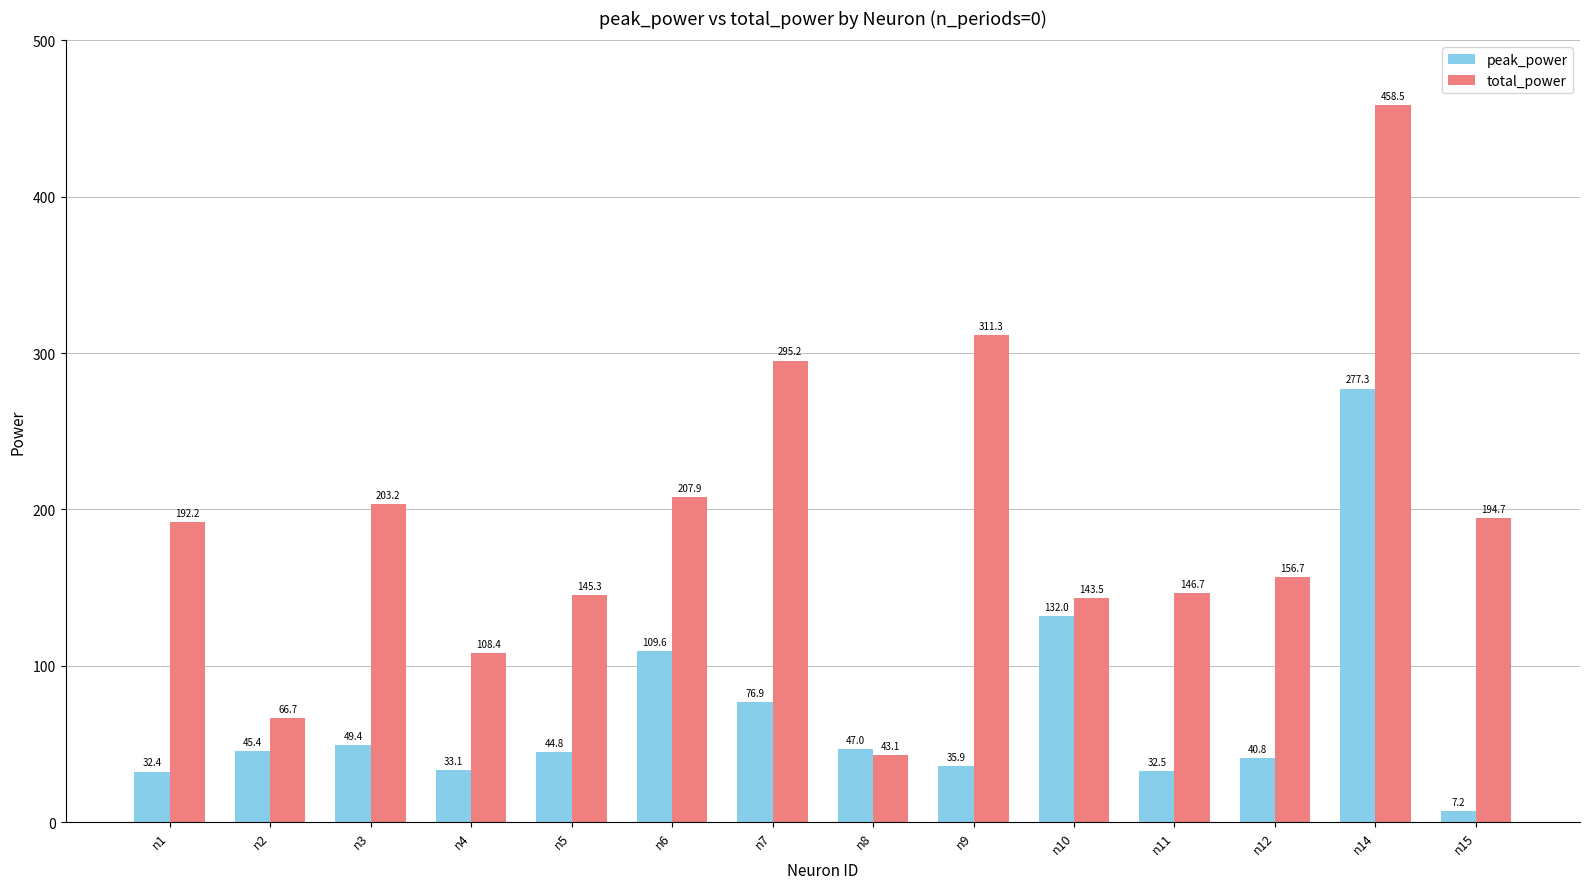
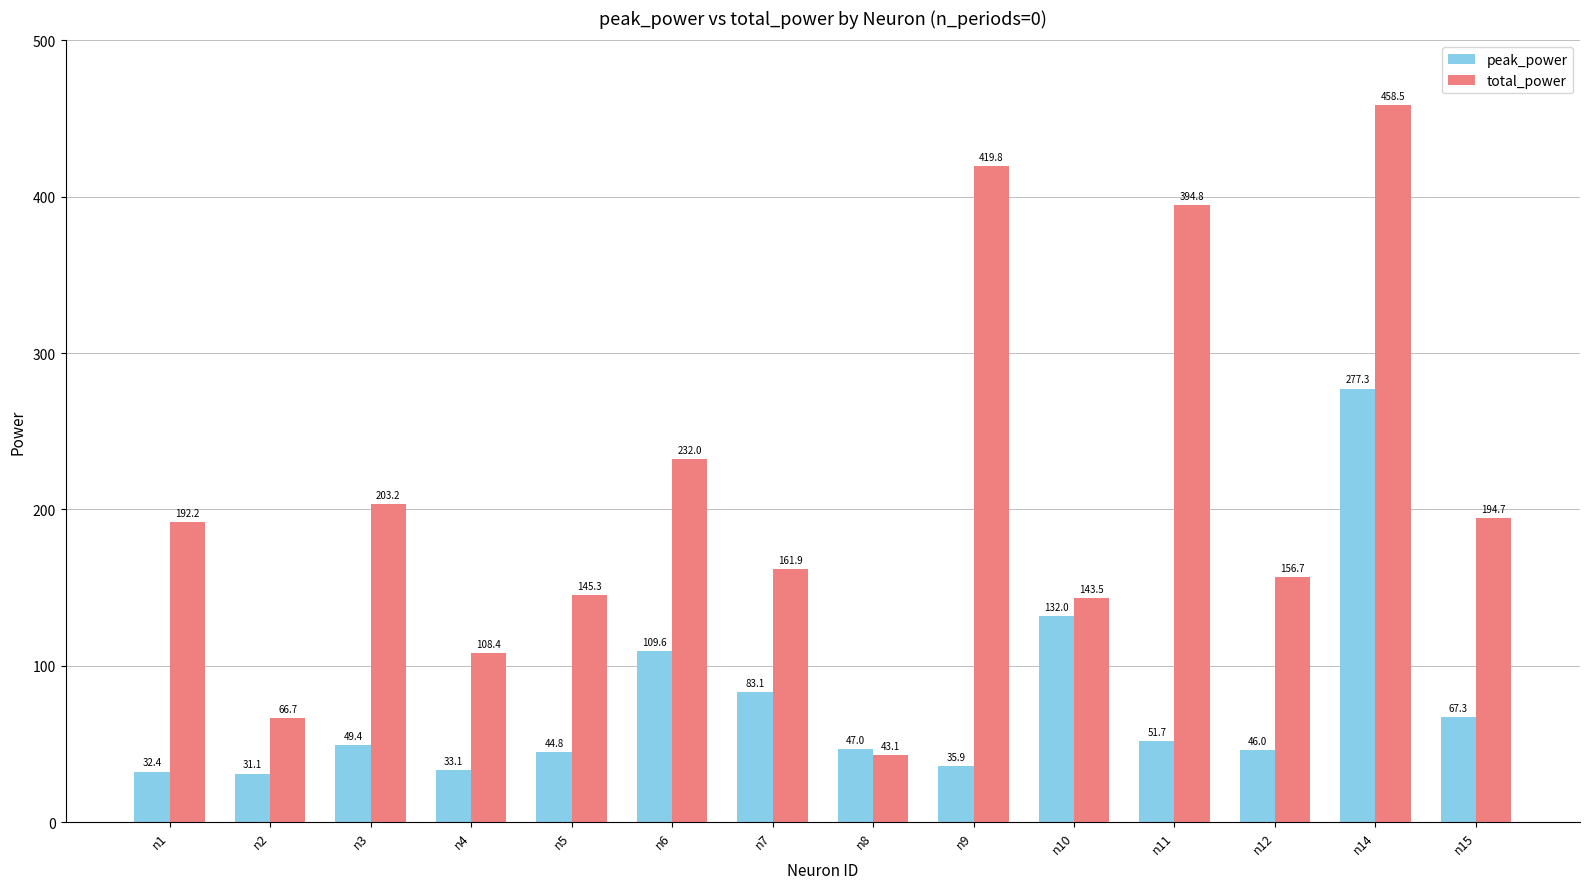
peak_power, n2: 45.4 -> 31.1
total_power, n6: 207.9 -> 232.0
peak_power, n7: 76.9 -> 83.1
total_power, n7: 295.2 -> 161.9
total_power, n9: 311.3 -> 419.8
peak_power, n11: 32.5 -> 51.7
total_power, n11: 146.7 -> 394.8
peak_power, n12: 40.8 -> 46.0
peak_power, n15: 7.2 -> 67.3
